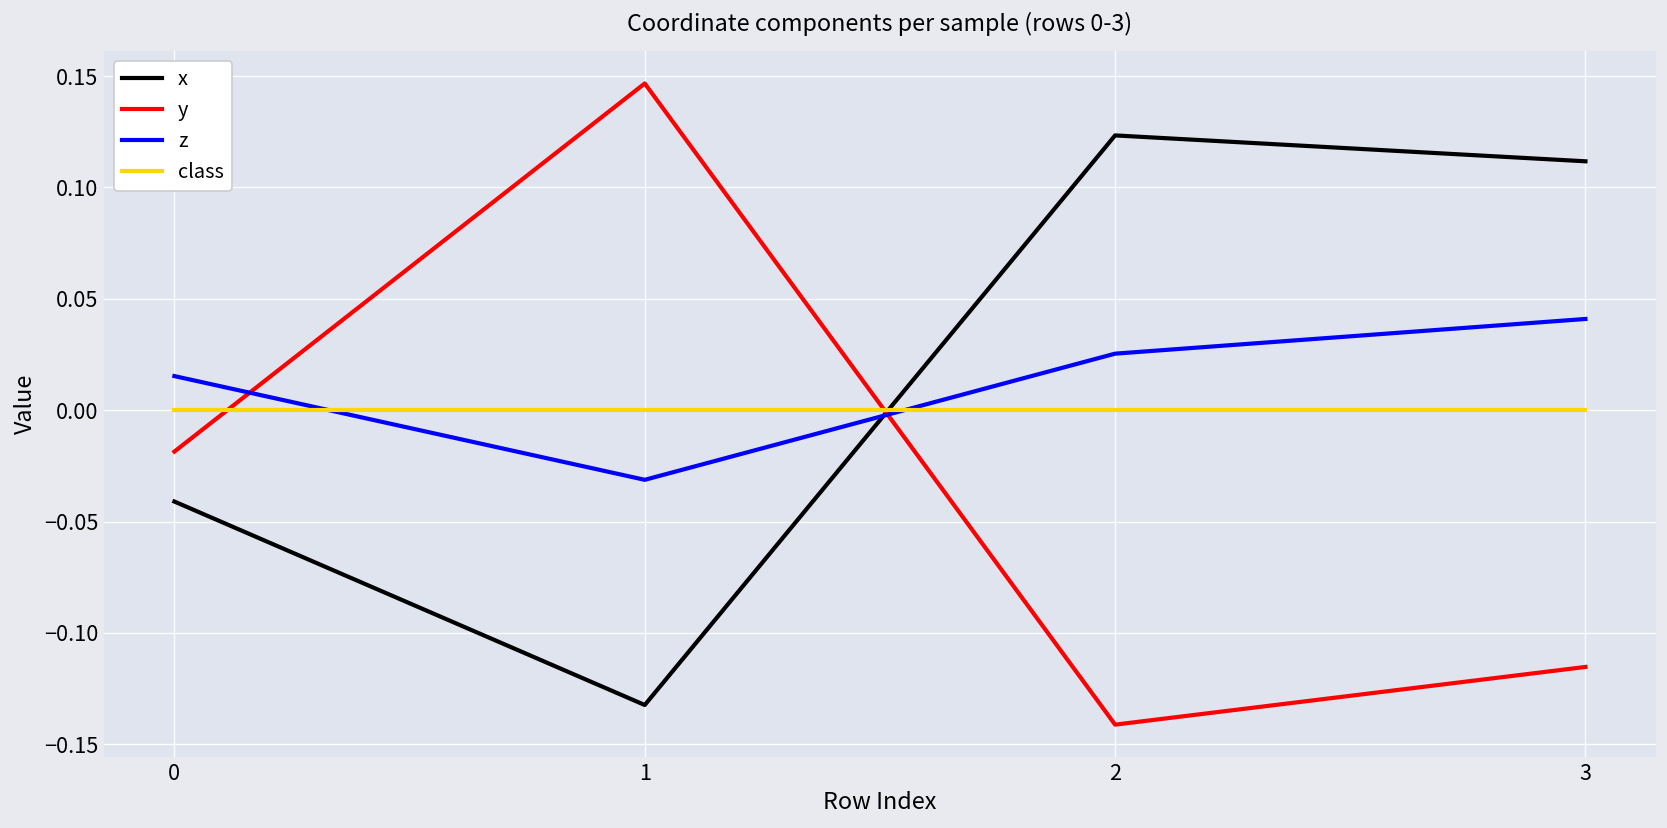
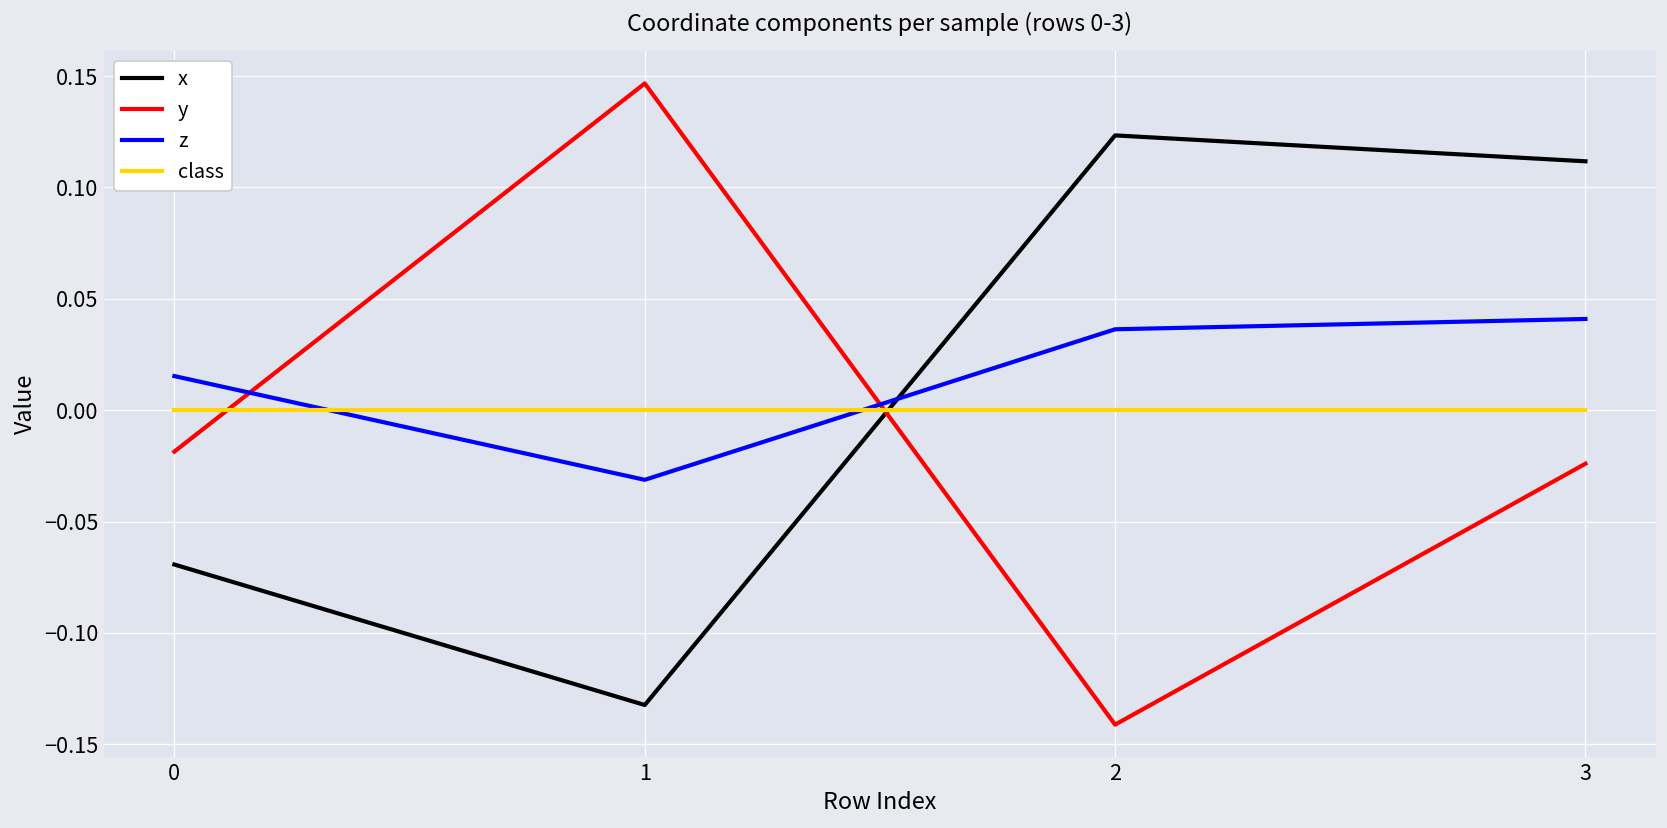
x, 0: -0.041 -> -0.069
z, 2: 0.025 -> 0.036
y, 3: -0.115 -> -0.024
